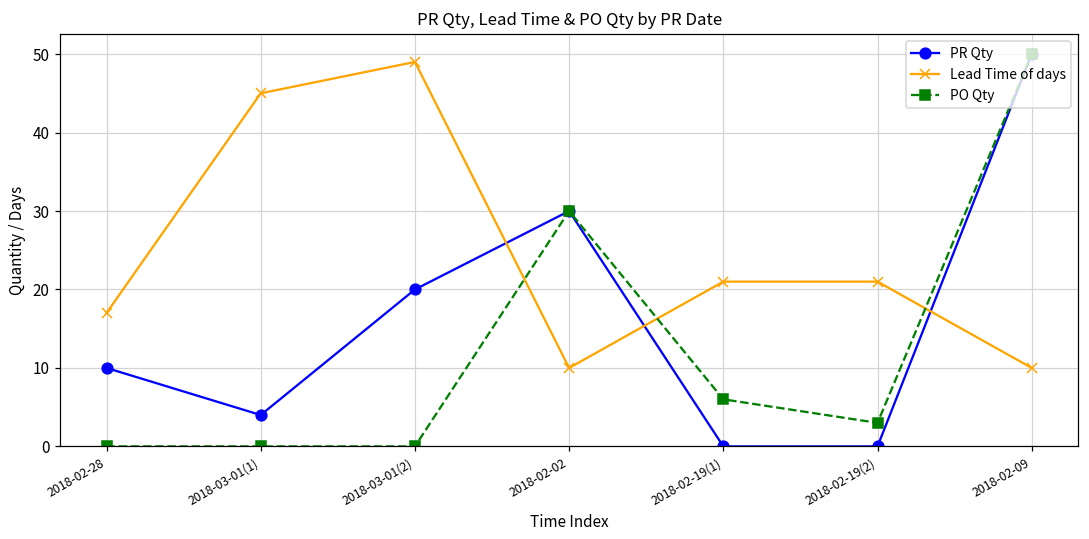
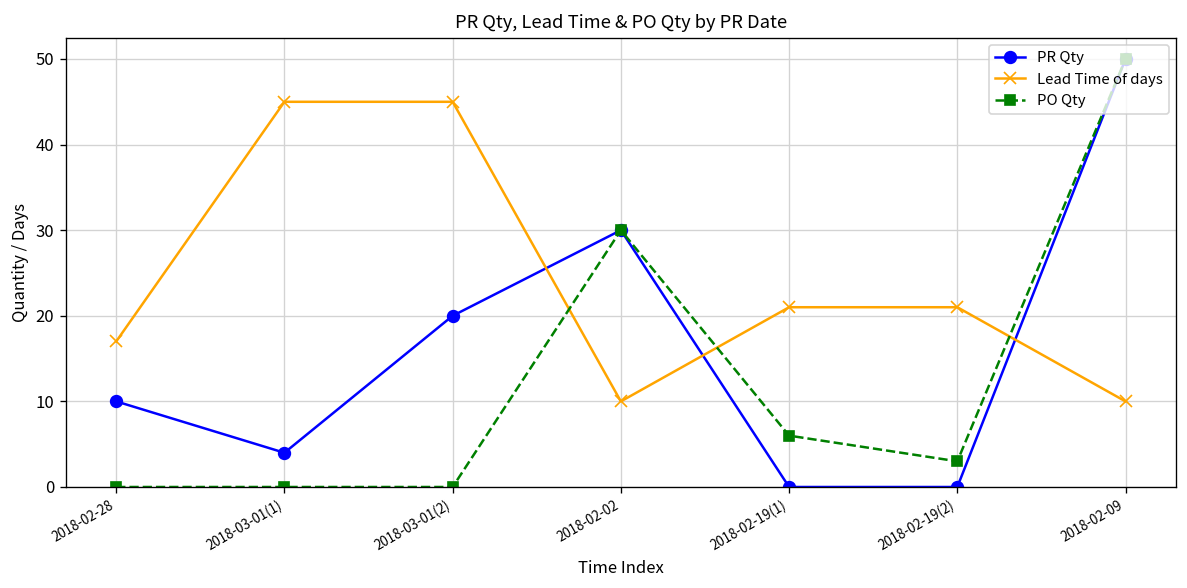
Lead Time of days, 2018-03-01(2): 49 -> 45
